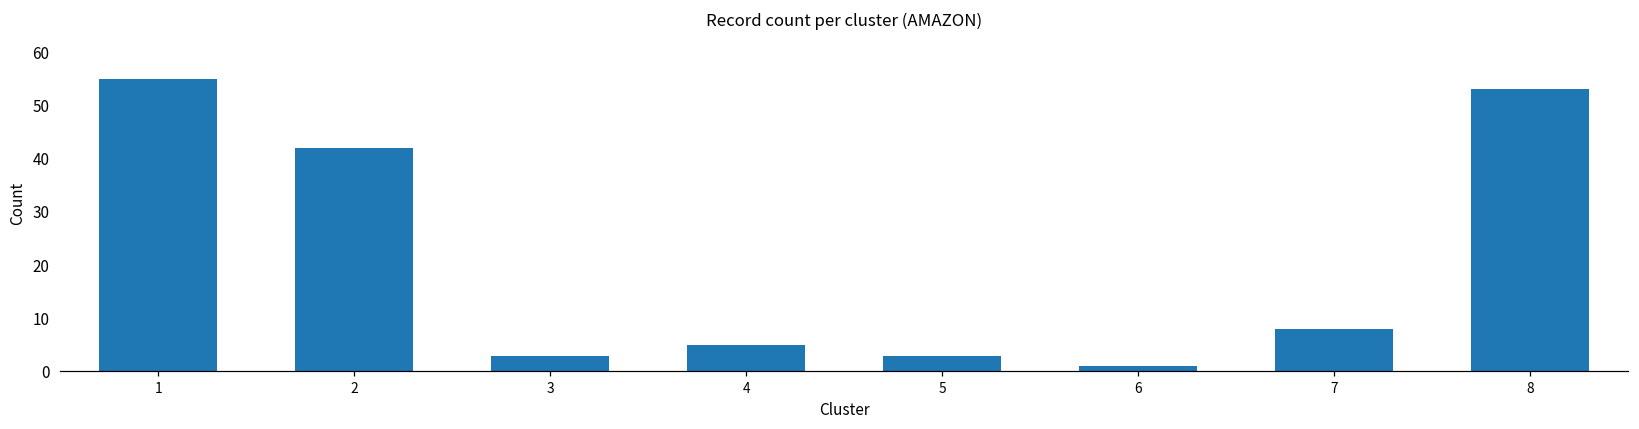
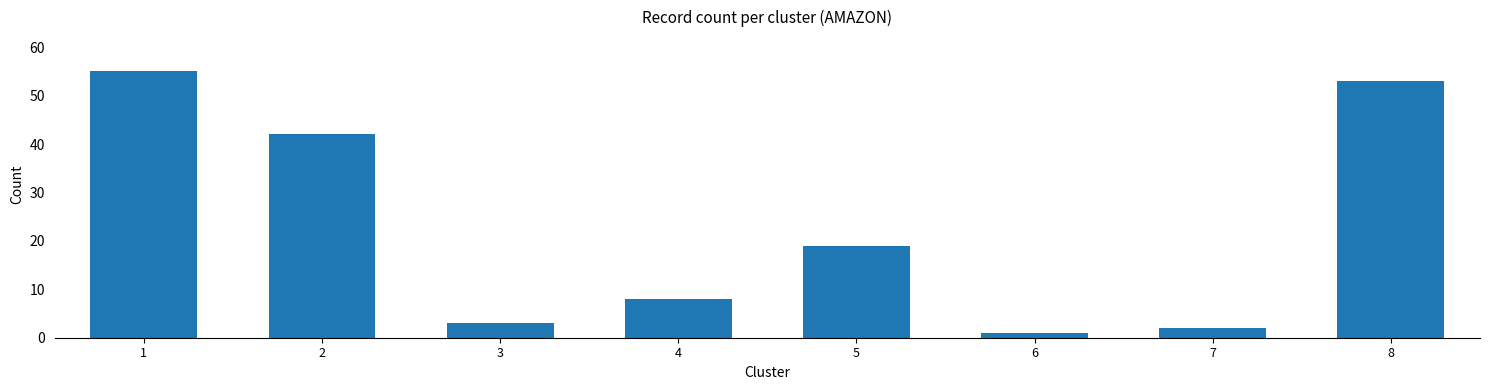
4: 5 -> 8
5: 3 -> 19
7: 8 -> 2
